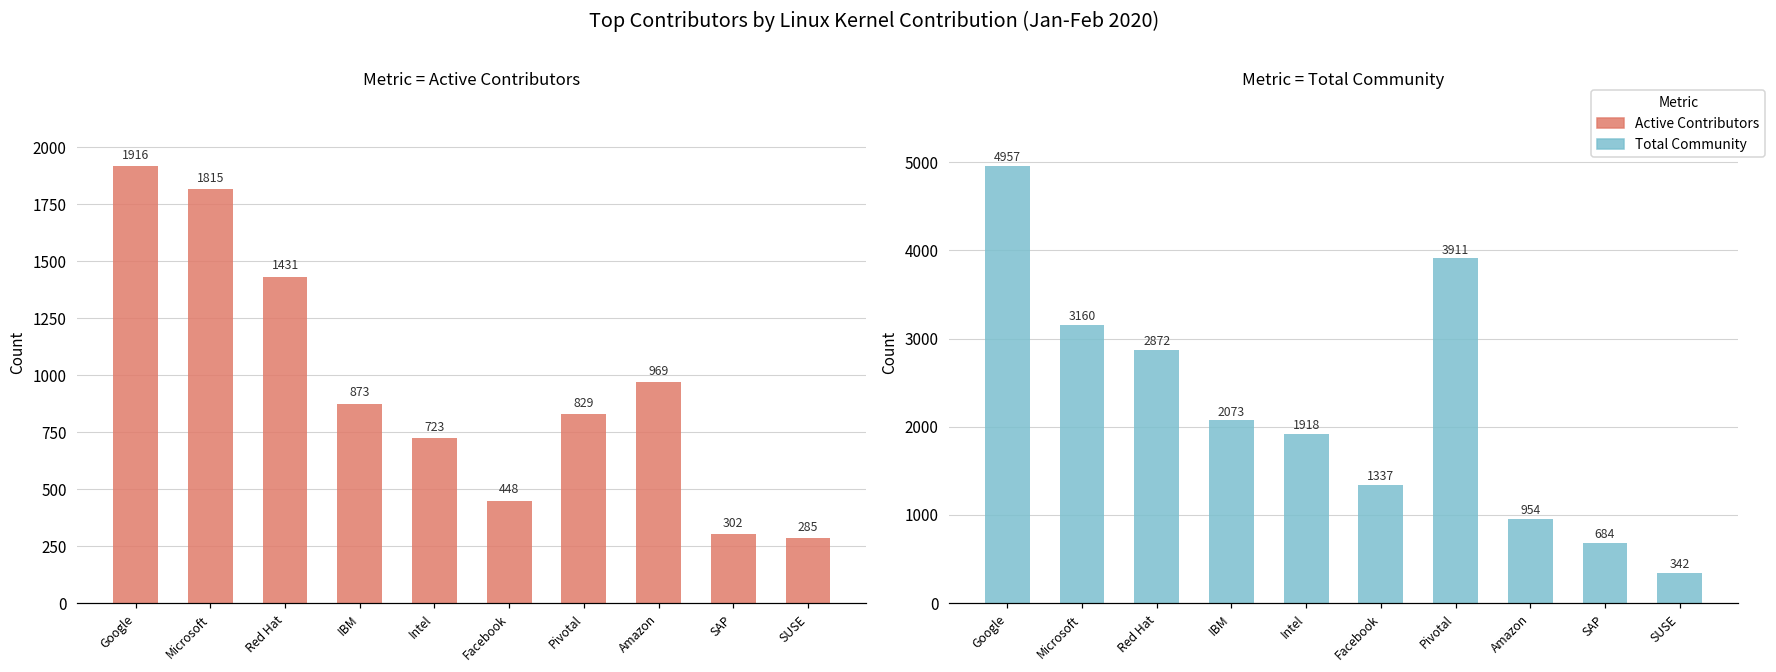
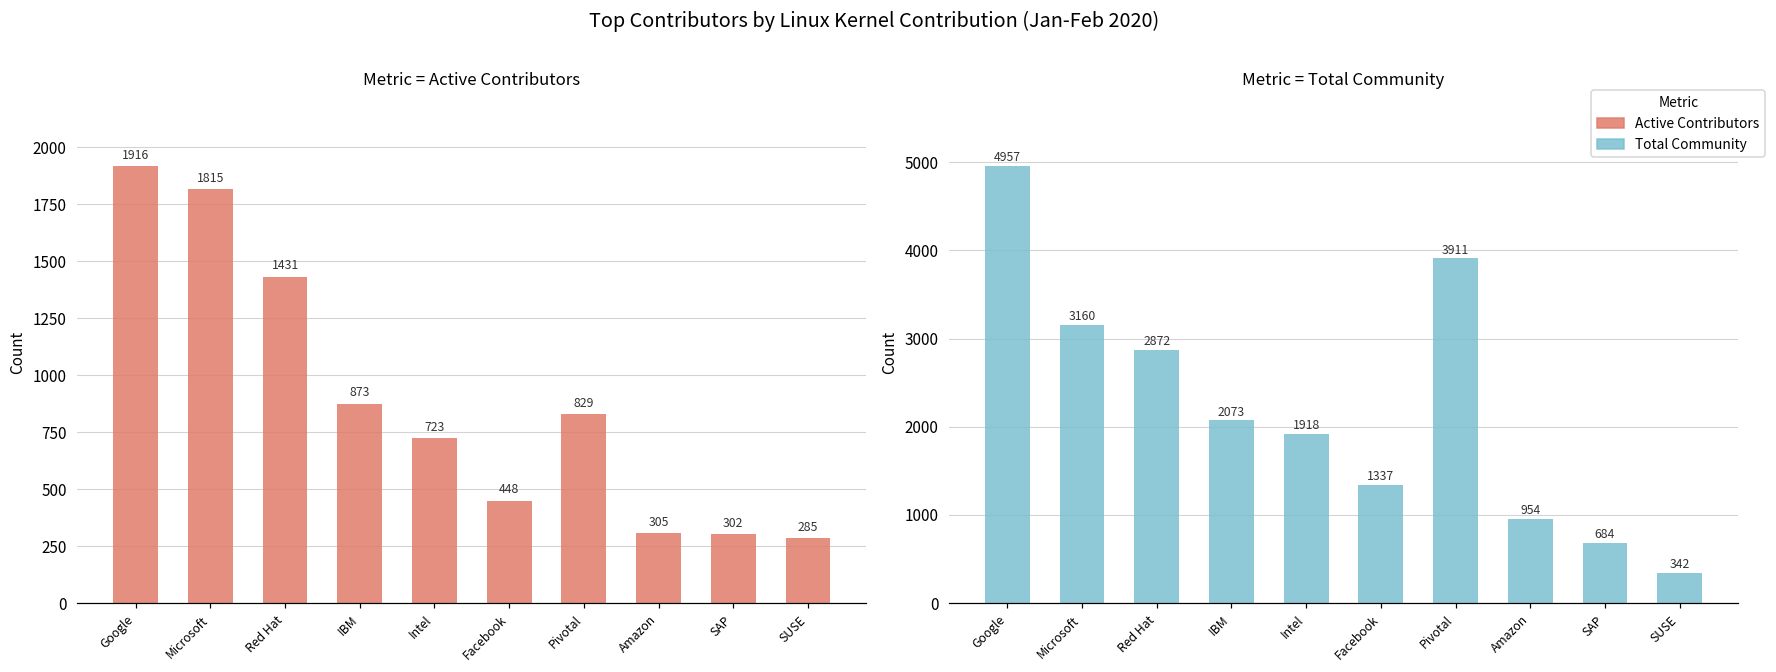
Metric = Active Contributors, Amazon: 969 -> 305
